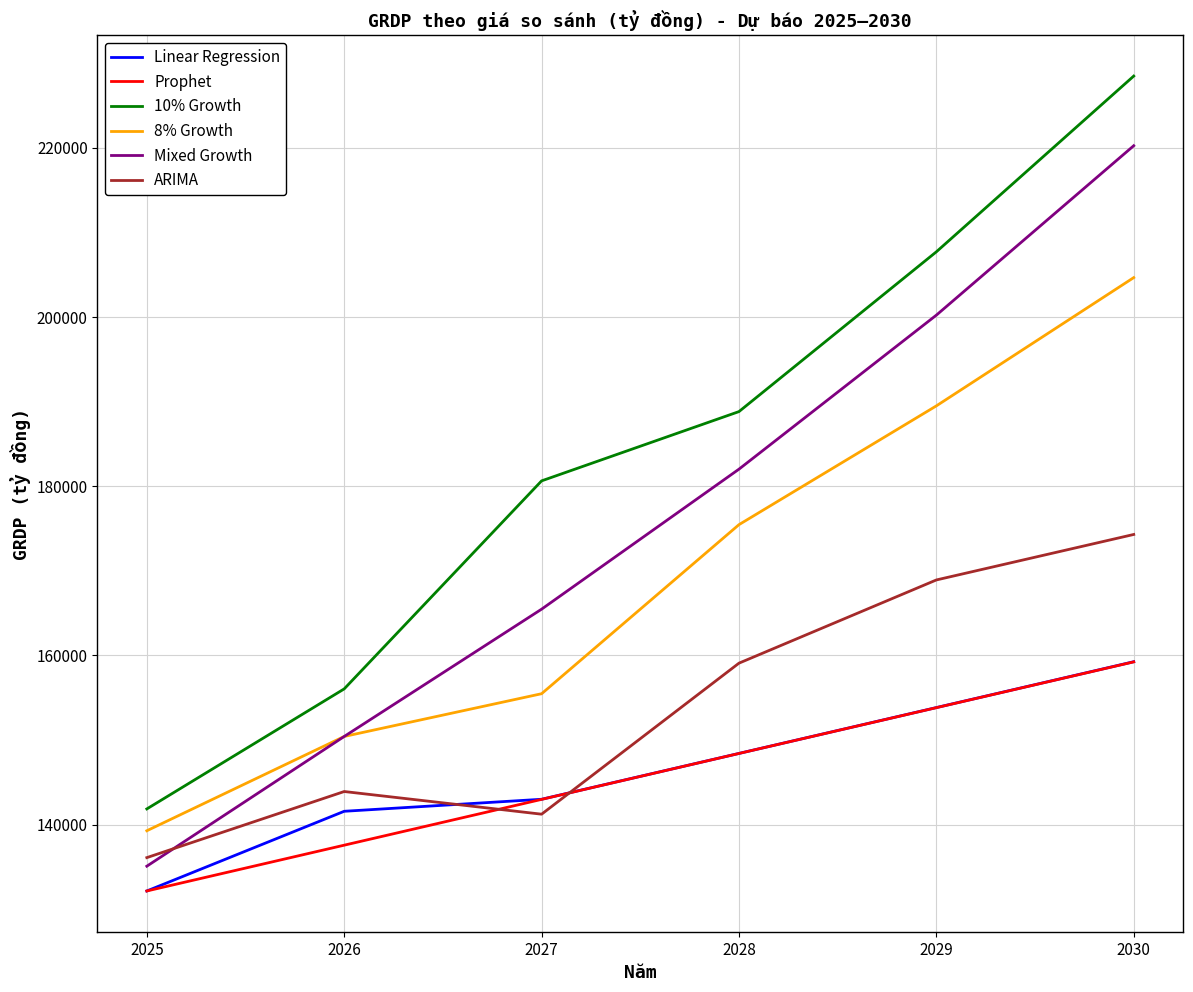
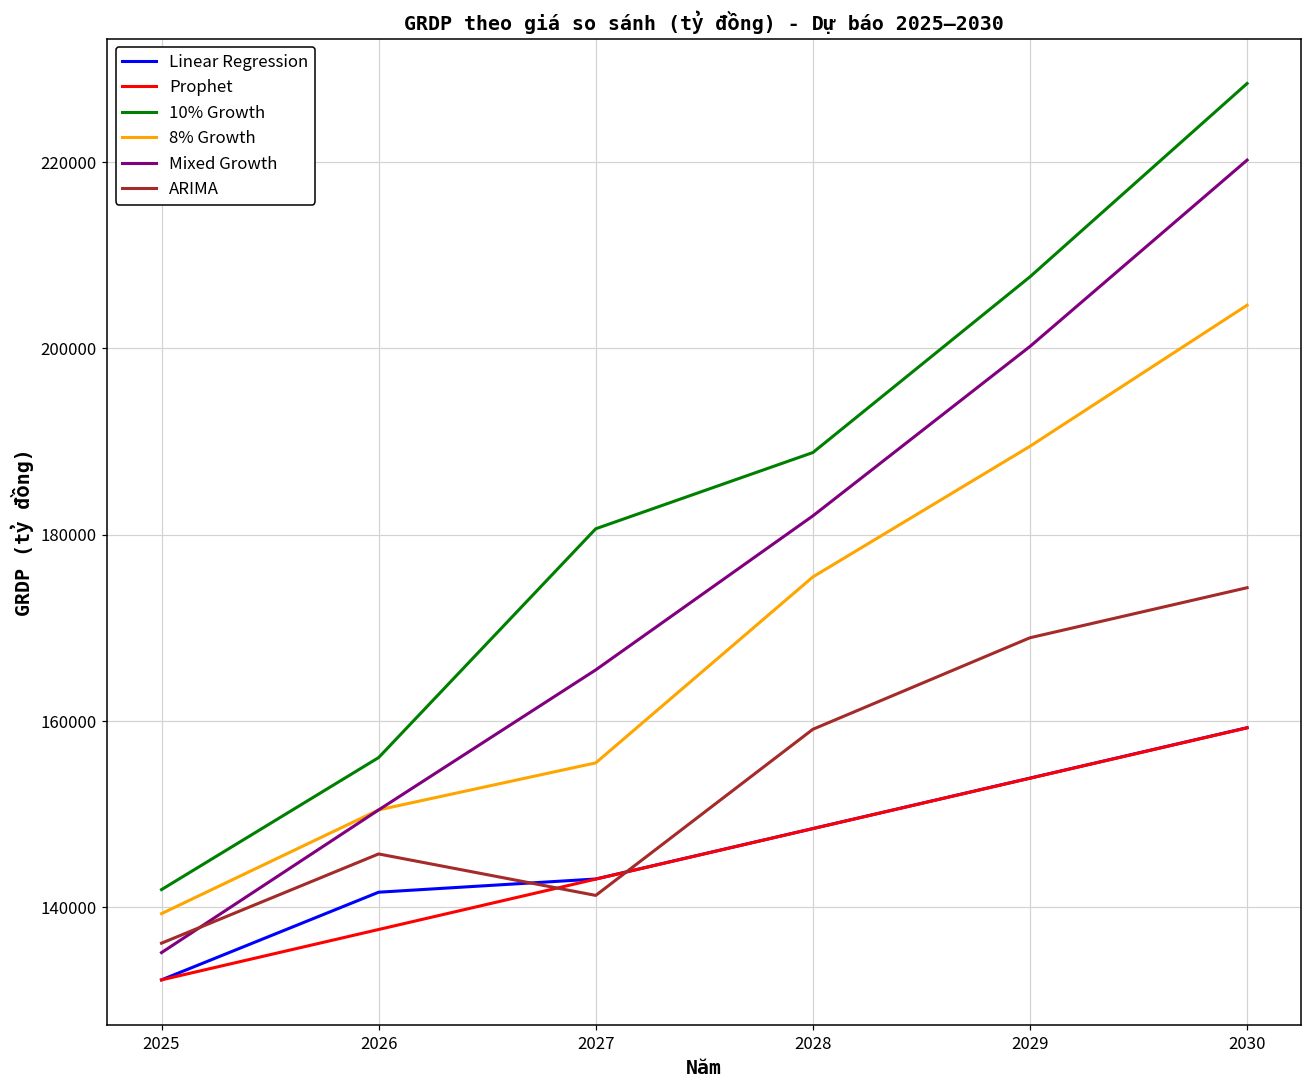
ARIMA, 2026: 144000 -> 146000
